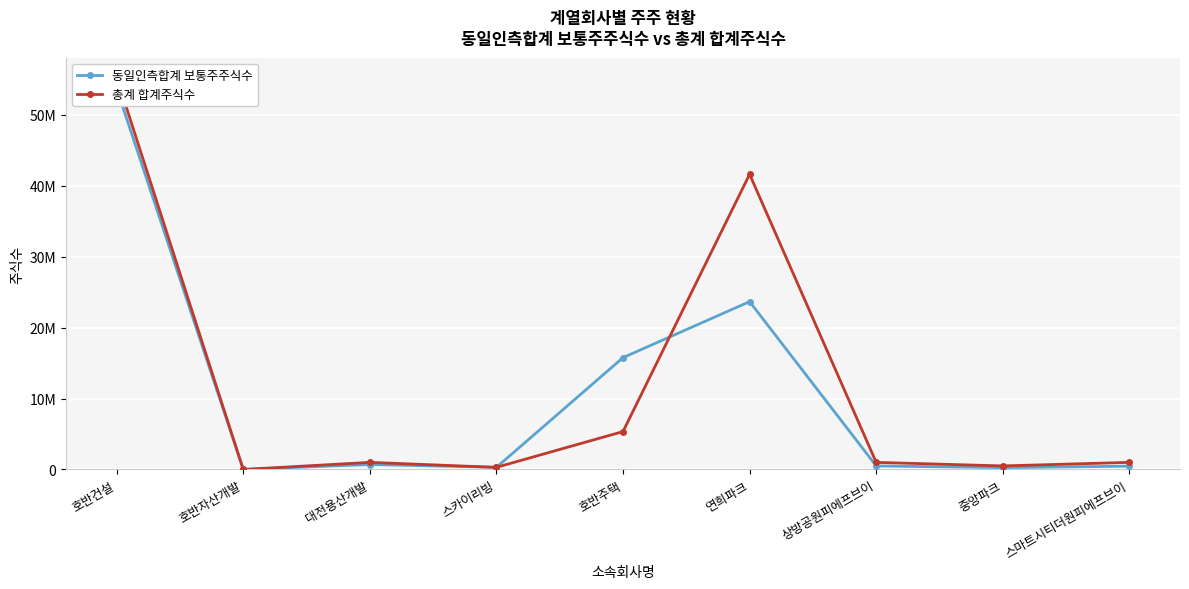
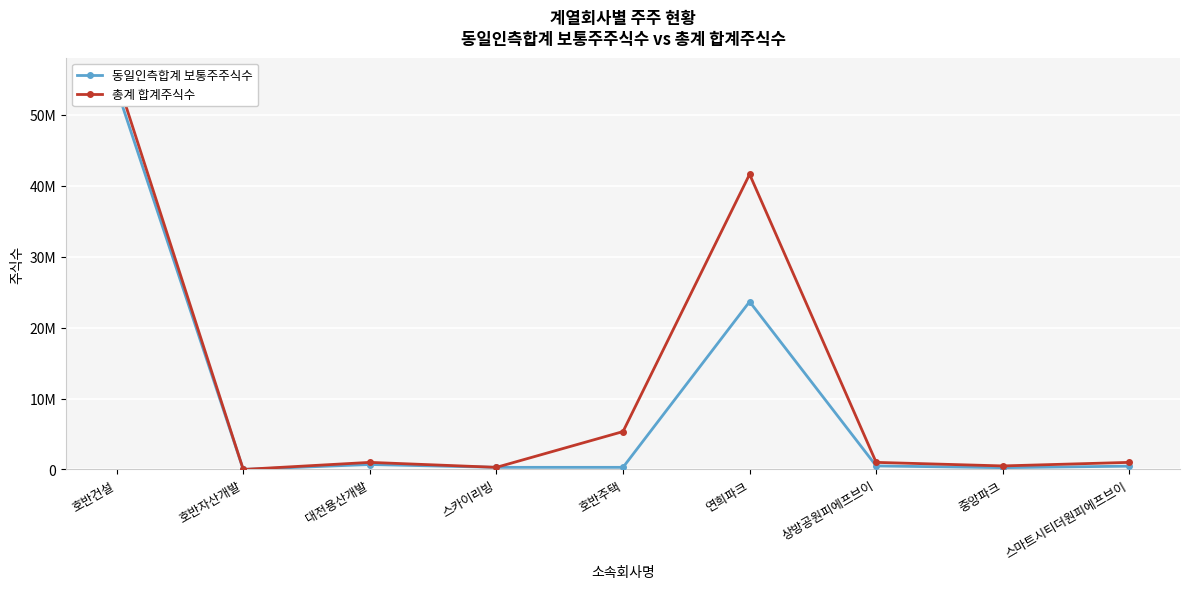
동일인측합계 보통주주식수, 호반주택: 16000000 -> 0
